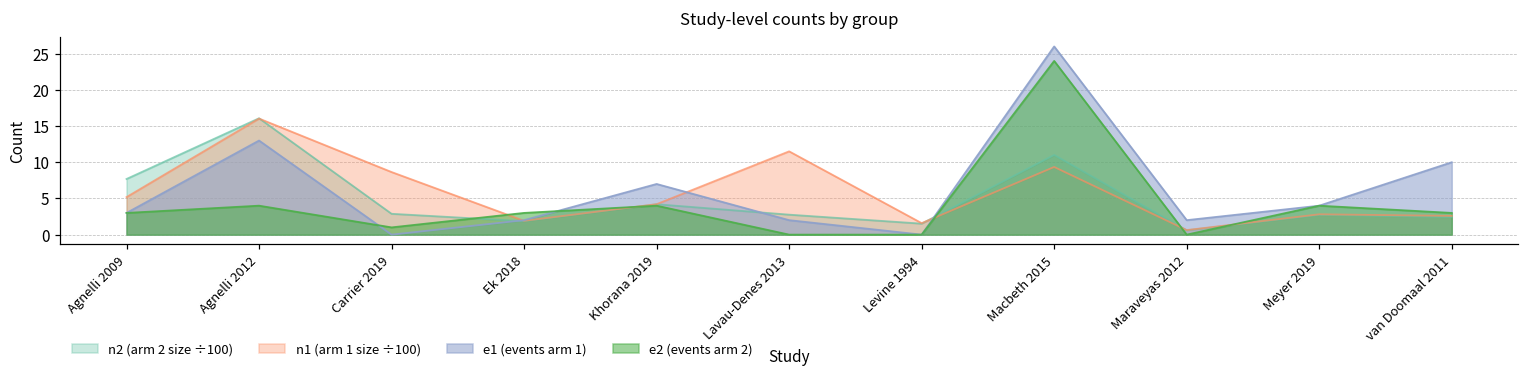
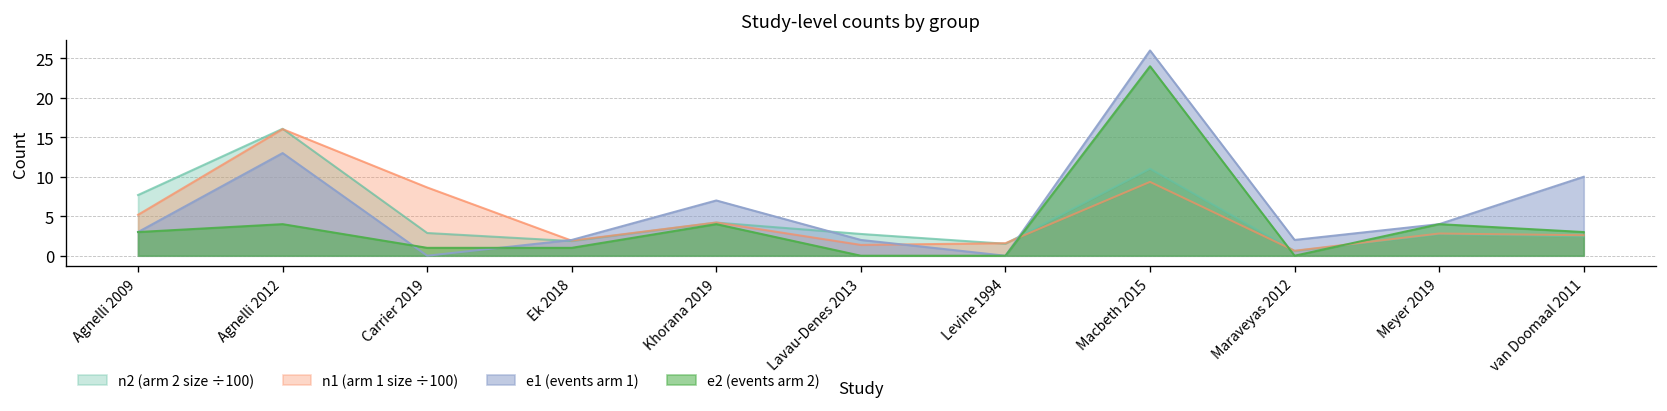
e2 (events arm 2), Ek 2018: 3 -> 1
n1 (arm 1 size ÷100), Lavau-Denes 2013: 12 -> 1
